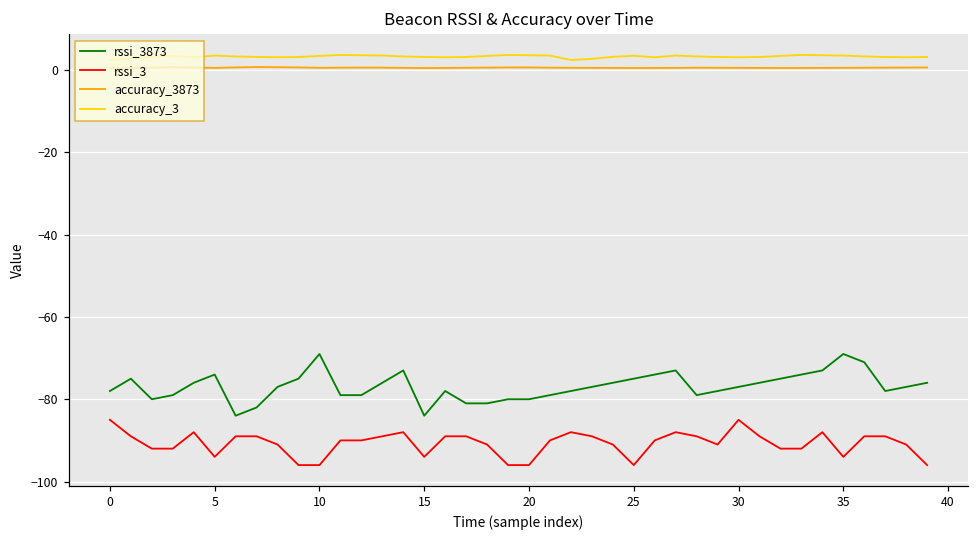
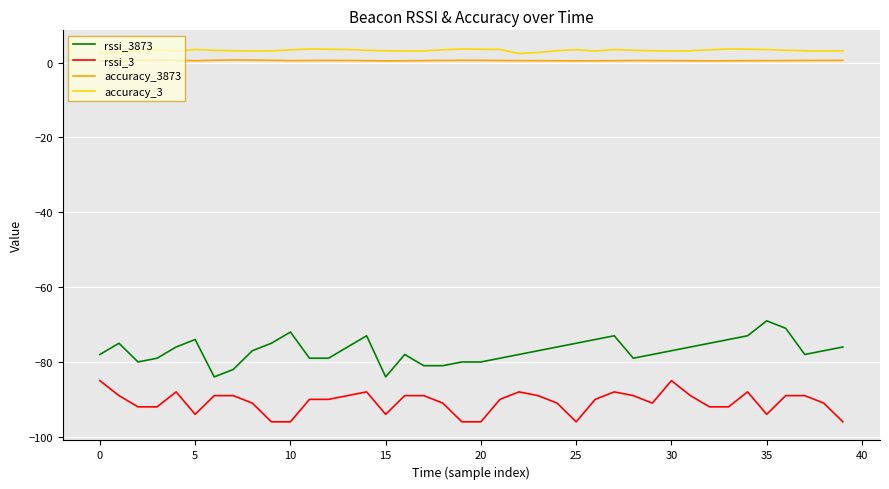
rssi_3873, 10: -69 -> -72
